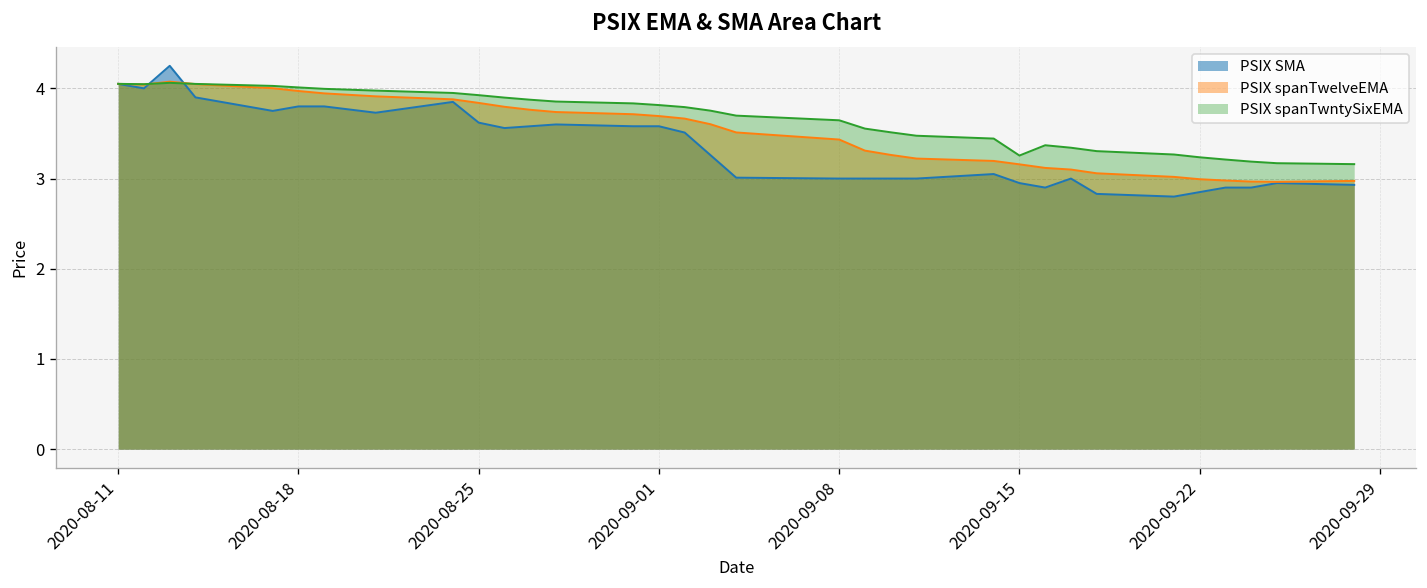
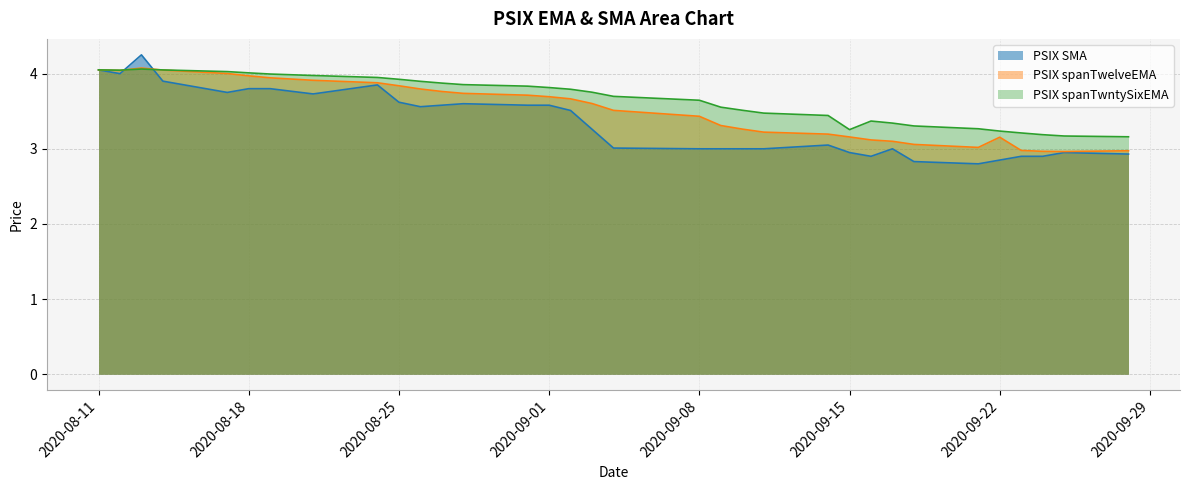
PSIX spanTwelveEMA, 2020-09-22: 3.0 -> 3.2
